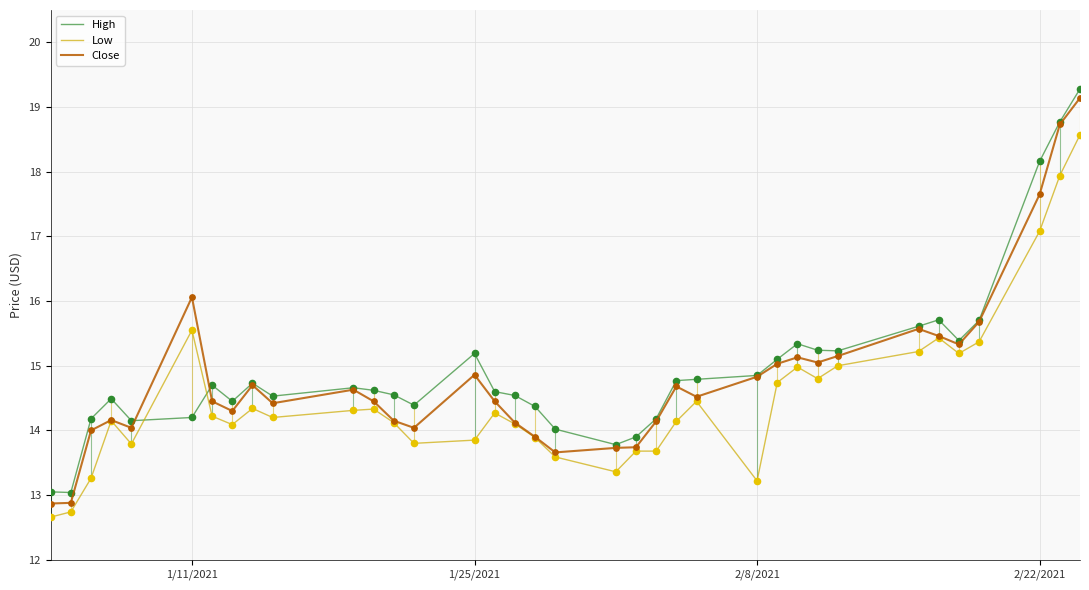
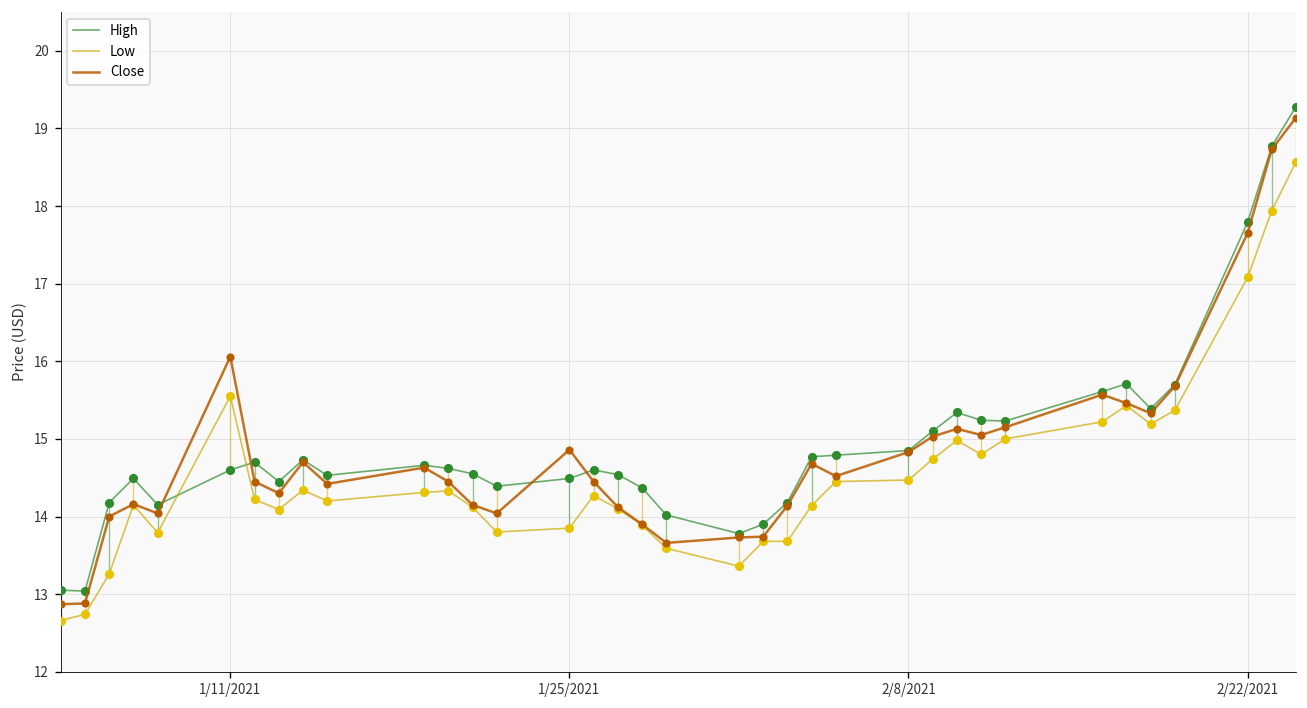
High, 1/11/2021: 14.2 -> 14.6
High, 1/25/2021: 15.2 -> 14.5
Low, 2/8/2021: 13.2 -> 14.5
High, 2/22/2021: 18.2 -> 17.8
